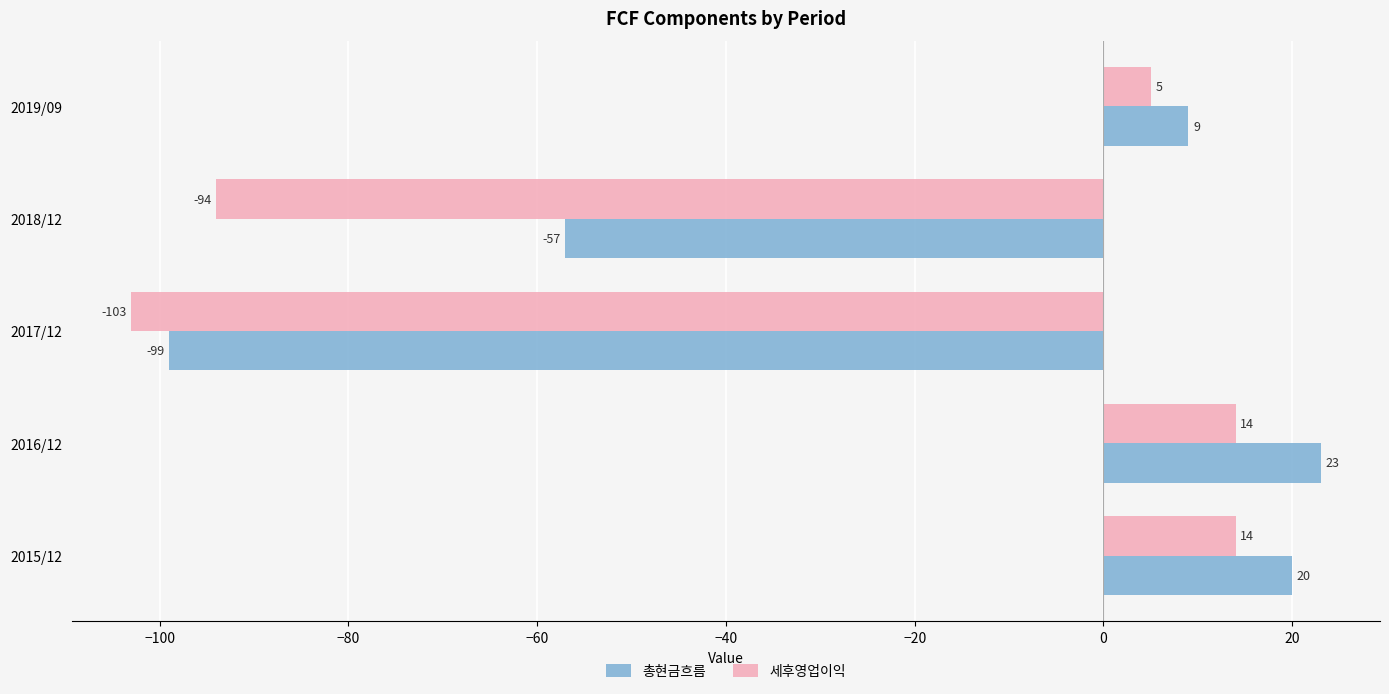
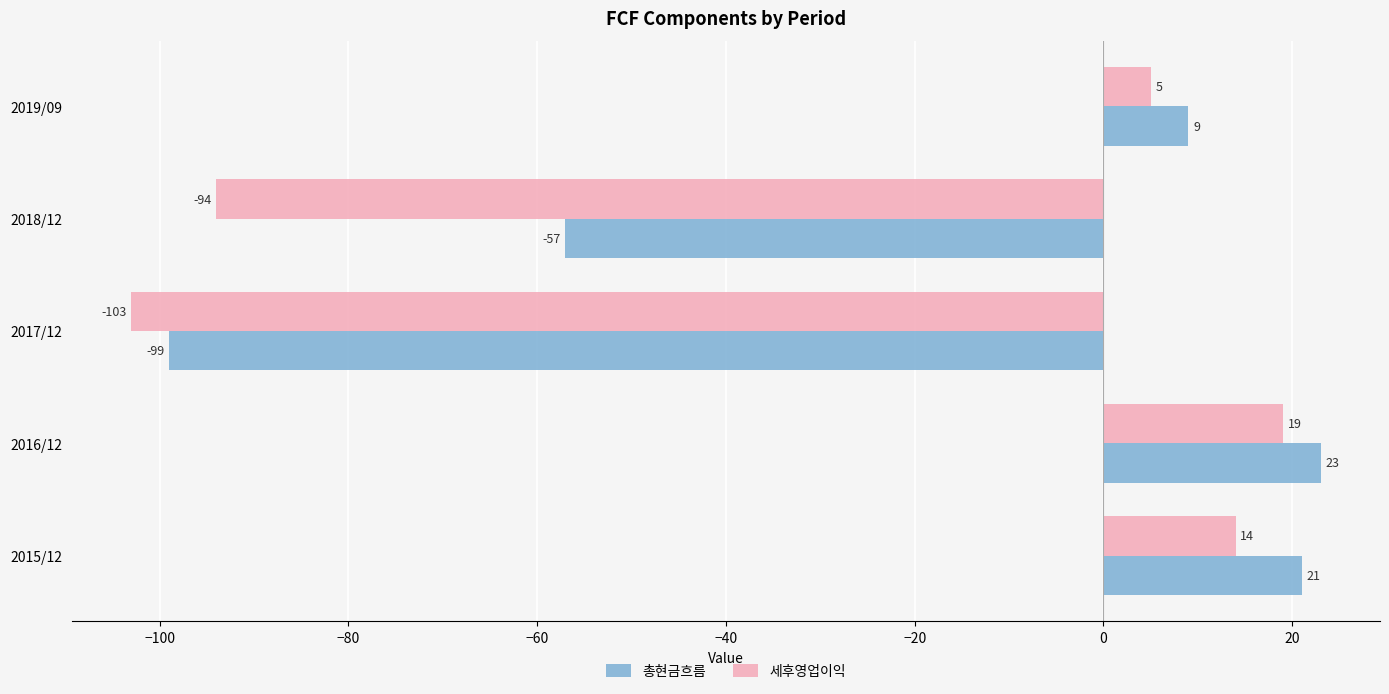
세후영업이익, 2016/12: 14 -> 19
총현금흐름, 2015/12: 20 -> 21
